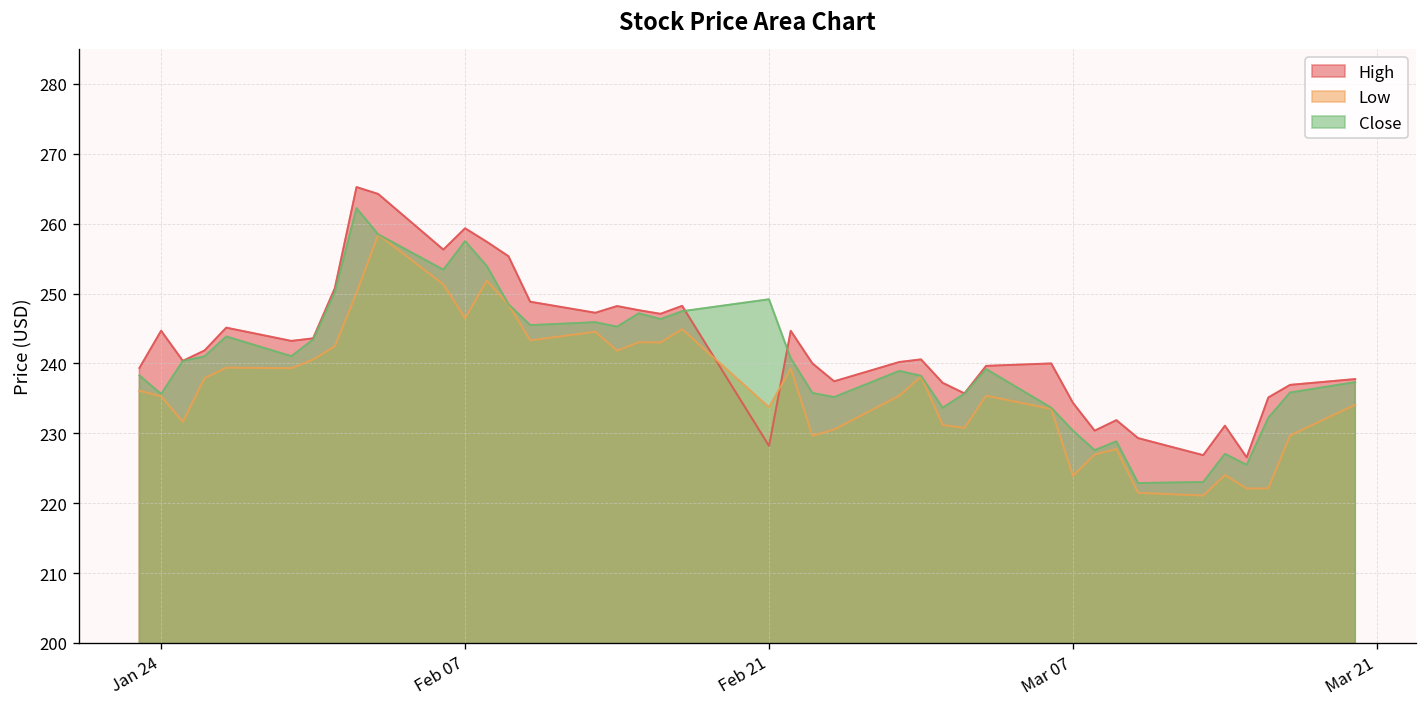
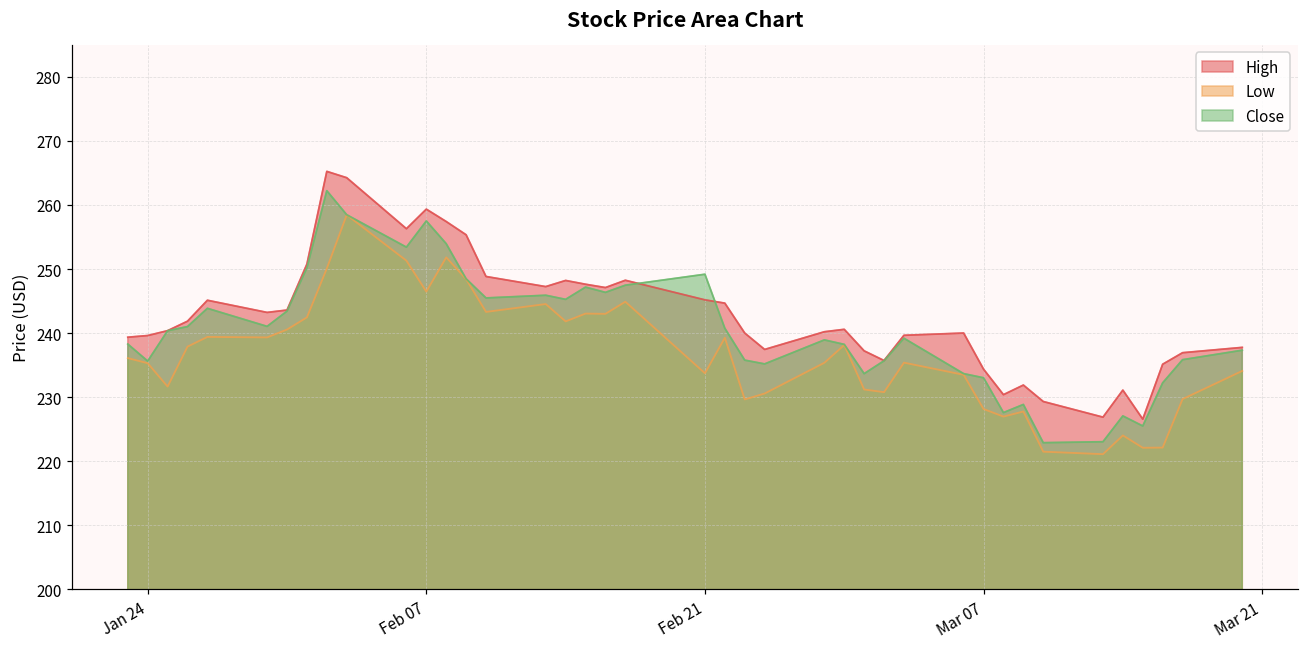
High, Jan 24: 245 -> 240
High, Feb 21: 228 -> 245
Low, Mar 07: 224 -> 228
Close, Mar 07: 230 -> 233
